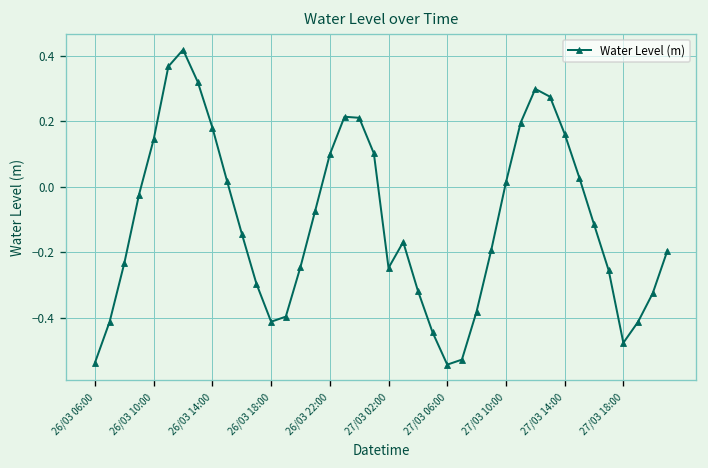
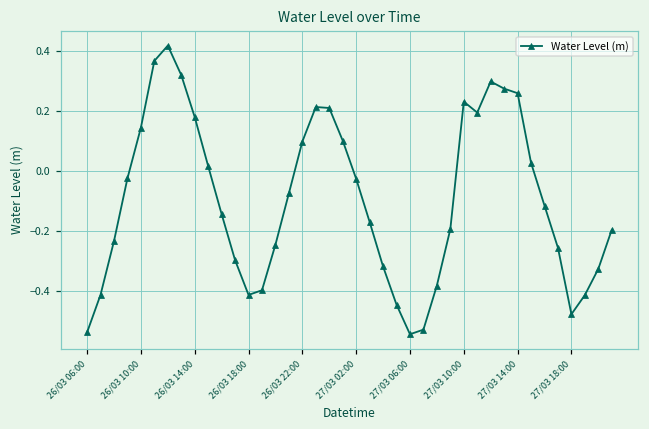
27/03 02:00: -0.25 -> -0.03
27/03 10:00: 0.01 -> 0.23
27/03 14:00: 0.16 -> 0.26
